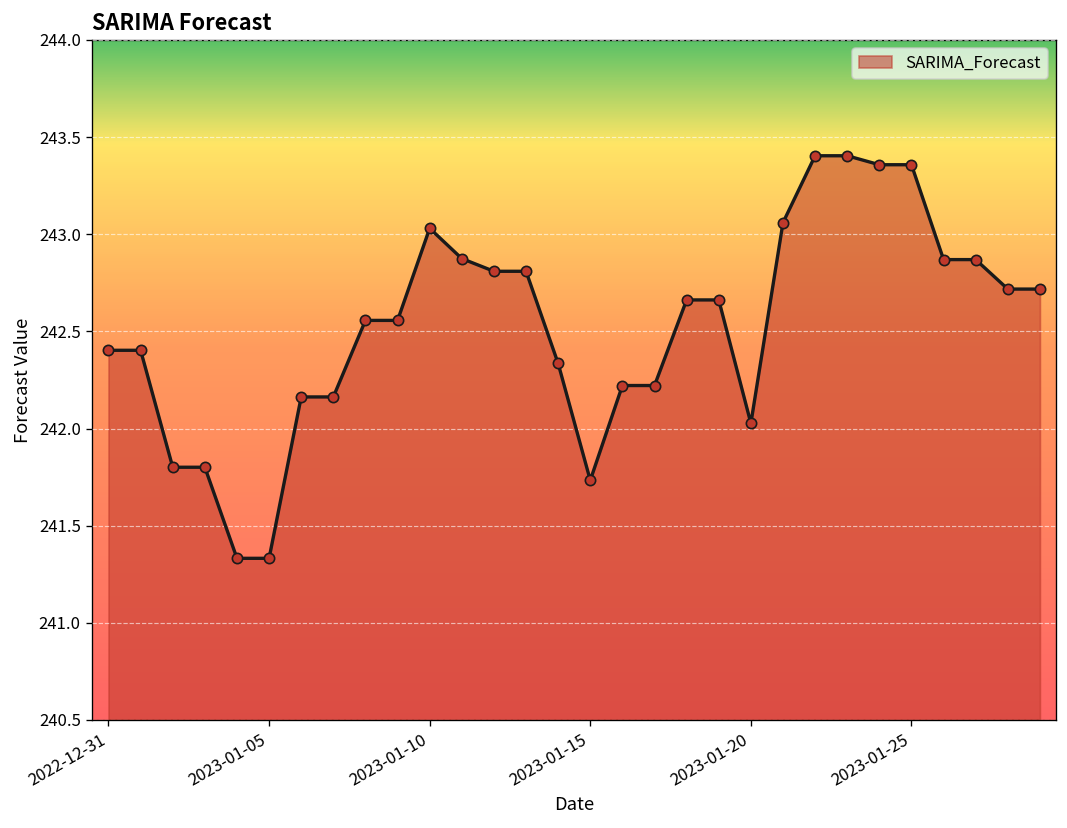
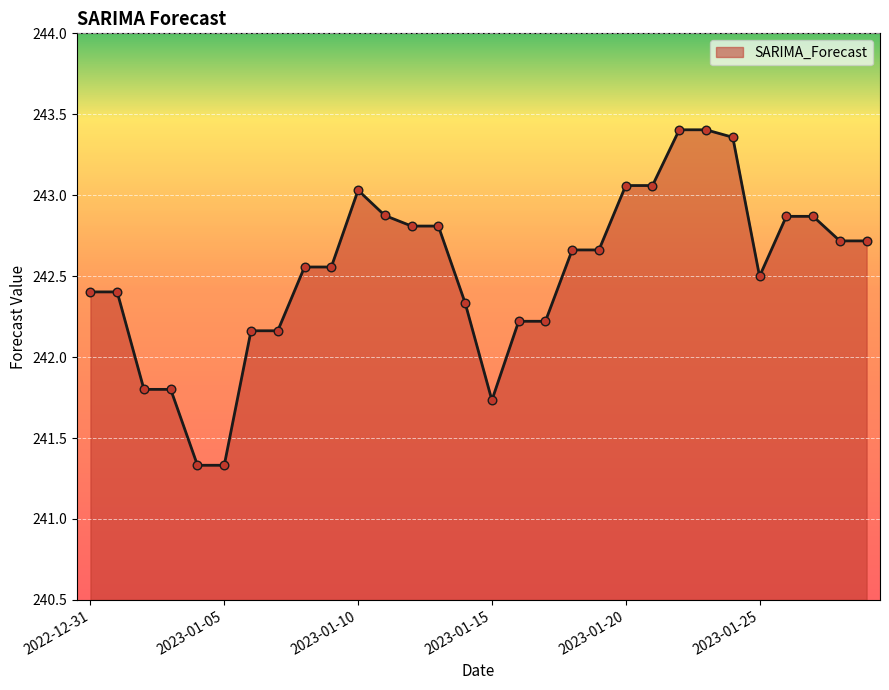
2023-01-20: 242.03 -> 243.06
2023-01-25: 243.36 -> 242.50
